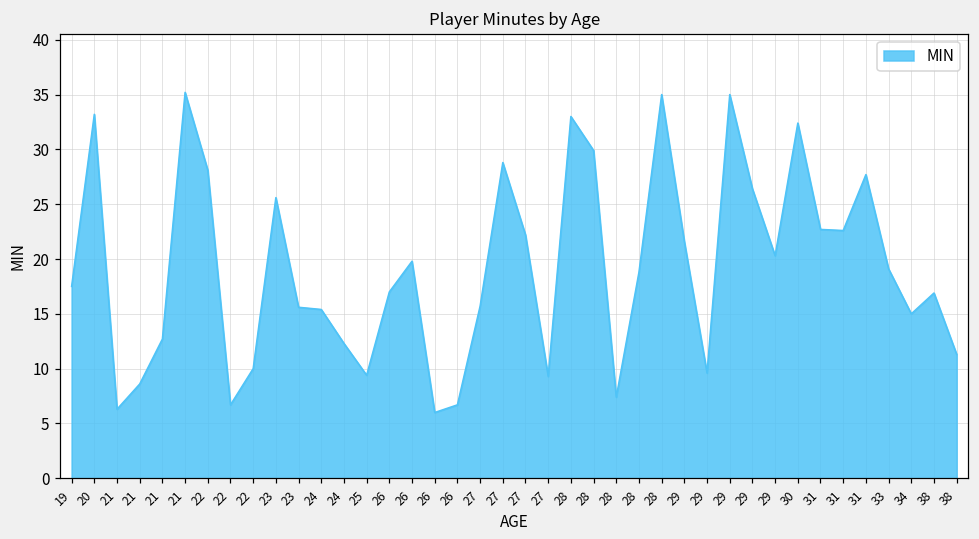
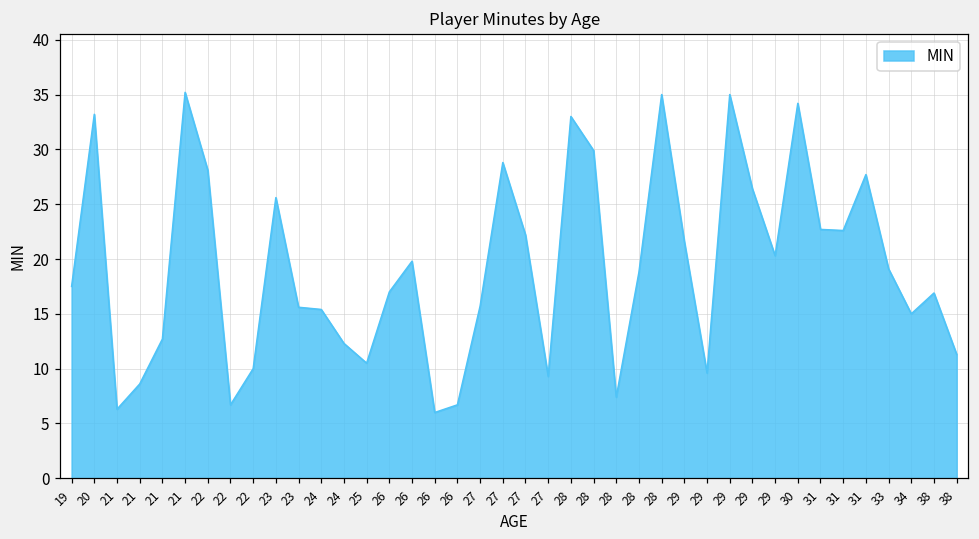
25: 9 -> 11
30: 32 -> 34
